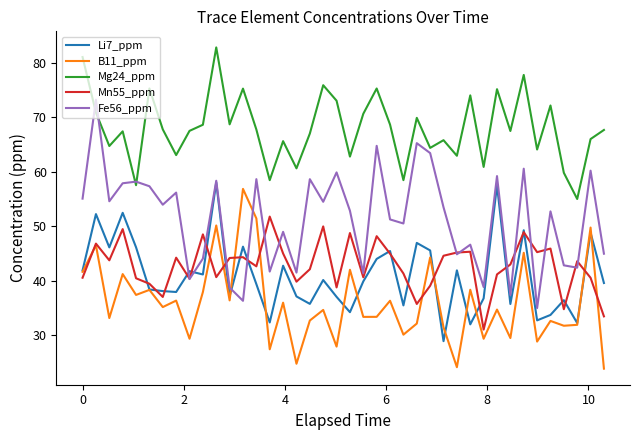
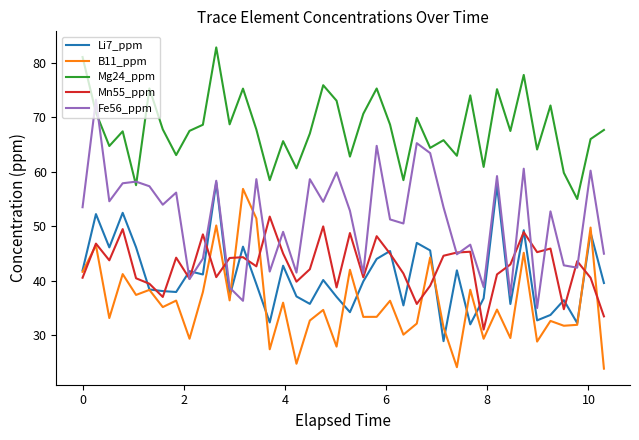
Fe56_ppm, 0: 55 -> 54
